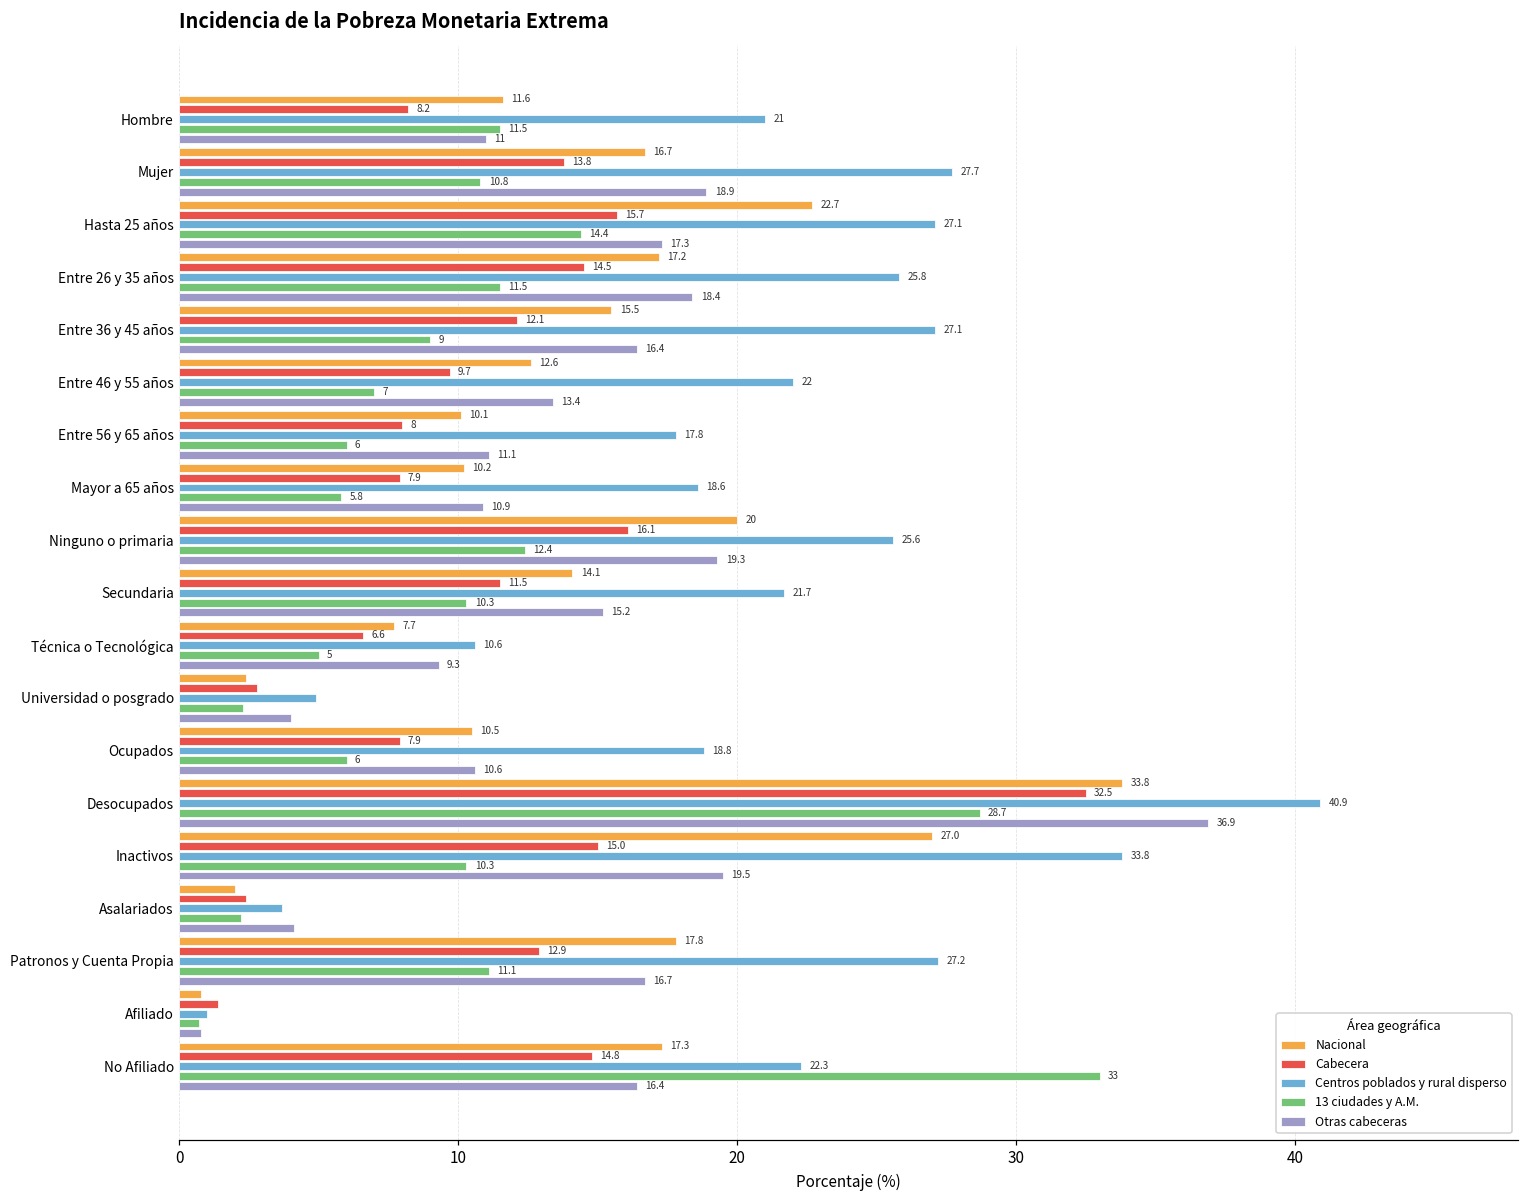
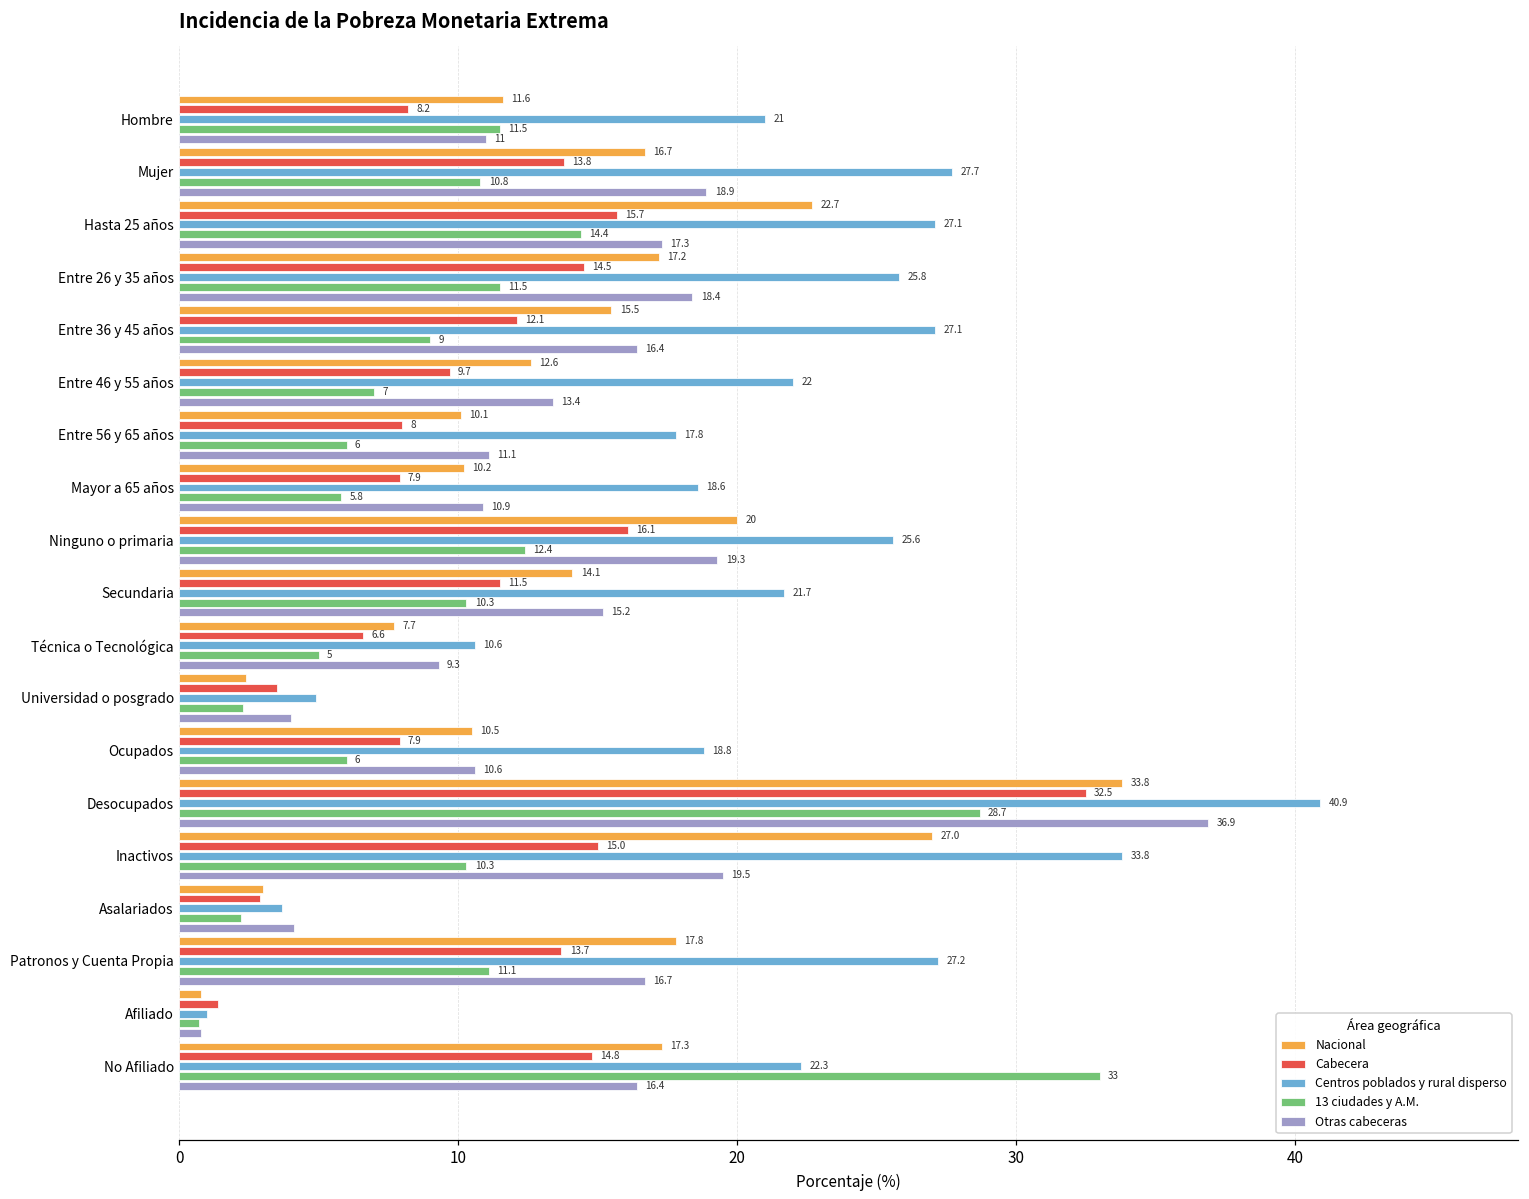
Cabecera, Universidad o posgrado: 2.8 -> 3.5
Nacional, Asalariados: 2 -> 3
Cabecera, Asalariados: 2.4 -> 2.9
Cabecera, Patronos y Cuenta Propia: 12.9 -> 13.7
